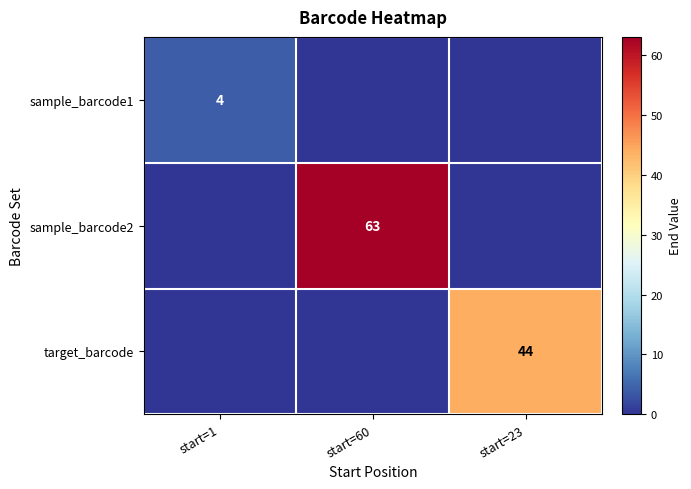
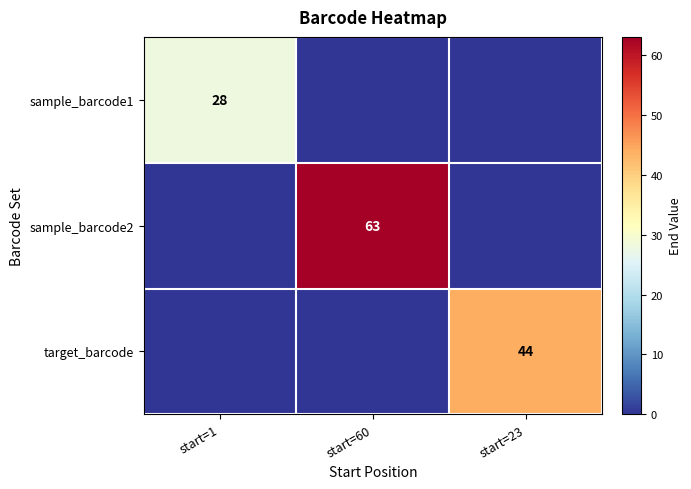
sample_barcode1, start=1: 4 -> 28
